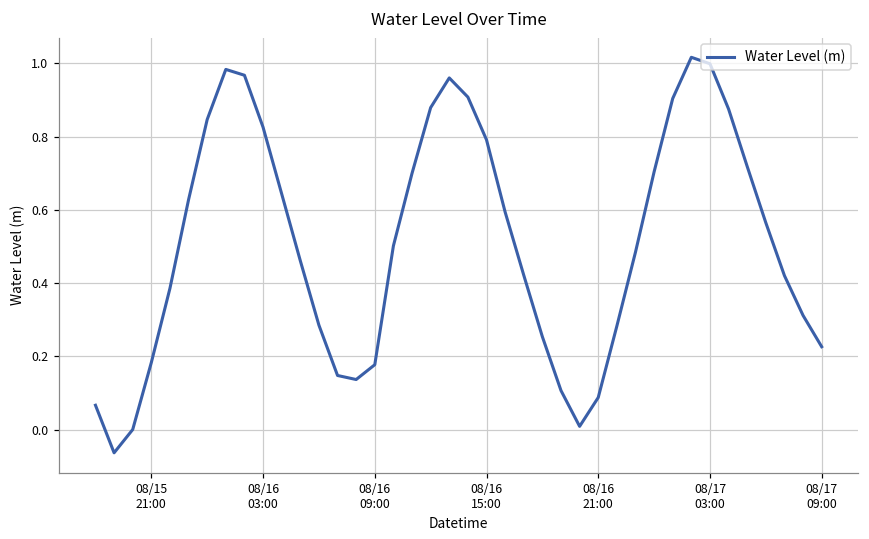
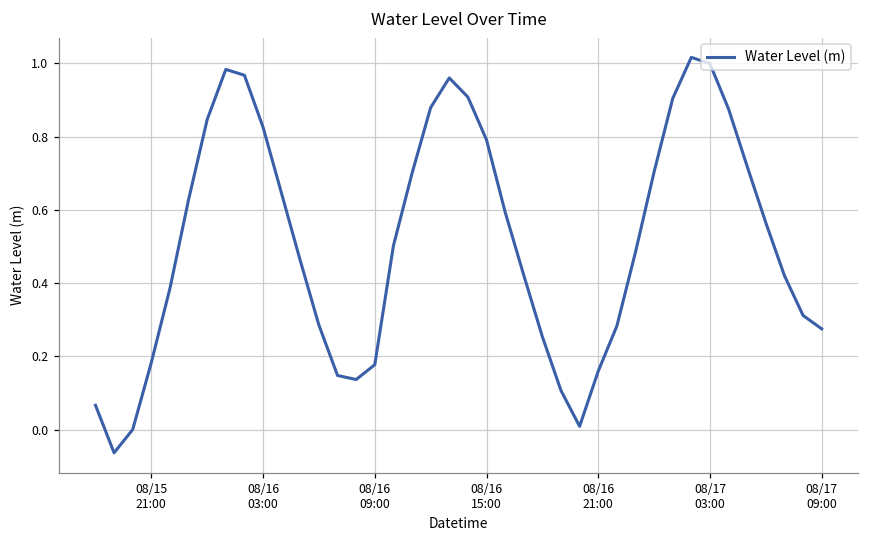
08/16 21:00: 0.09 -> 0.16
08/17 09:00: 0.23 -> 0.28
